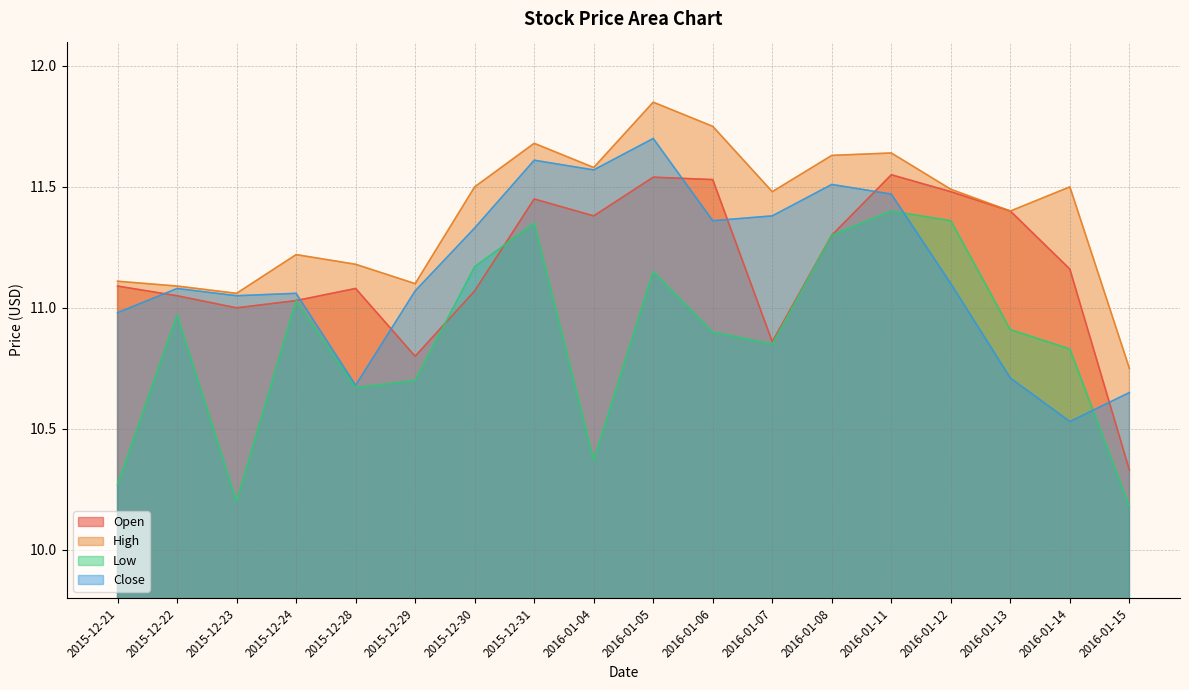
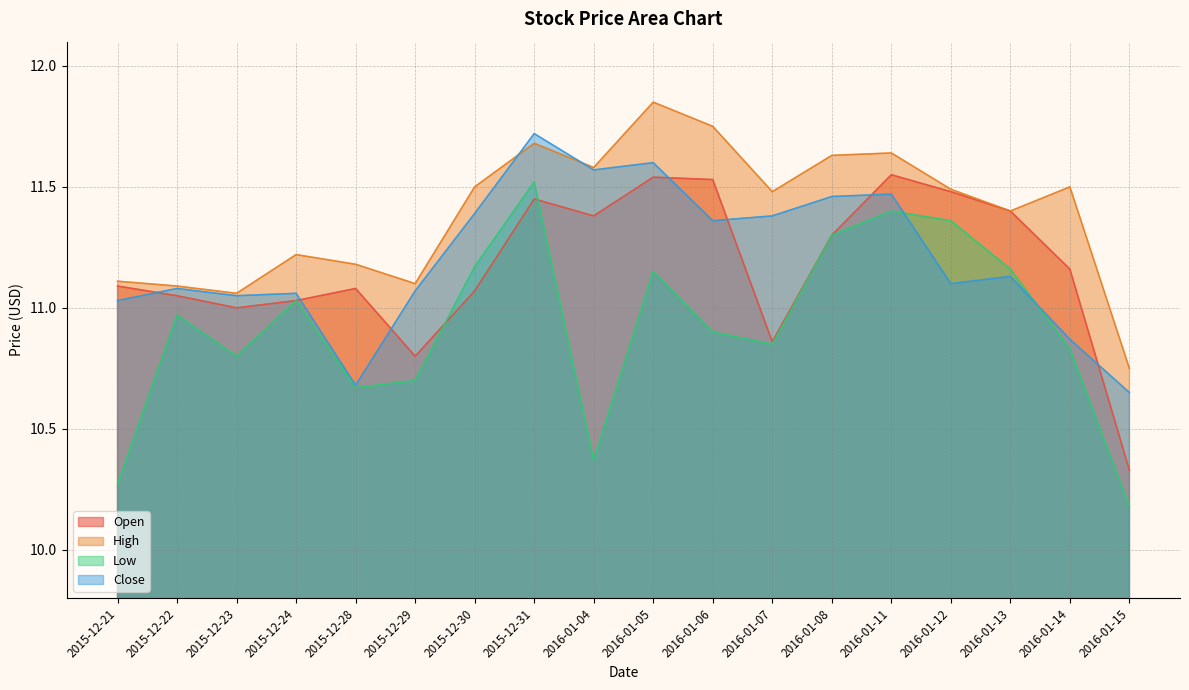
Close, 2015-12-21: 10.98 -> 11.03
Low, 2015-12-23: 10.2 -> 10.8
Close, 2015-12-30: 11.33 -> 11.39
Low, 2015-12-31: 11.35 -> 11.52
Close, 2015-12-31: 11.61 -> 11.72
Close, 2016-01-05: 11.7 -> 11.6
Close, 2016-01-08: 11.51 -> 11.46
Low, 2016-01-13: 10.91 -> 11.16
Close, 2016-01-13: 10.71 -> 11.13
Close, 2016-01-14: 10.53 -> 10.87
